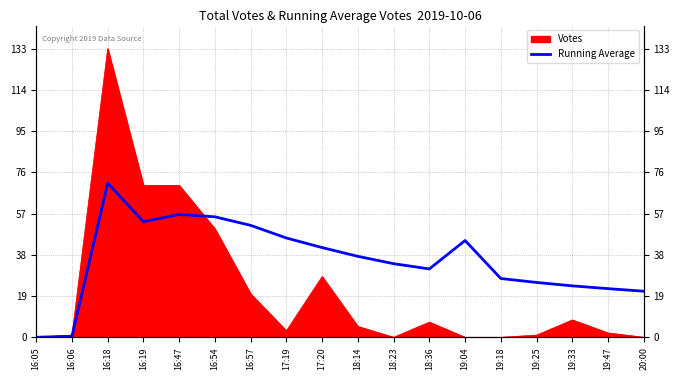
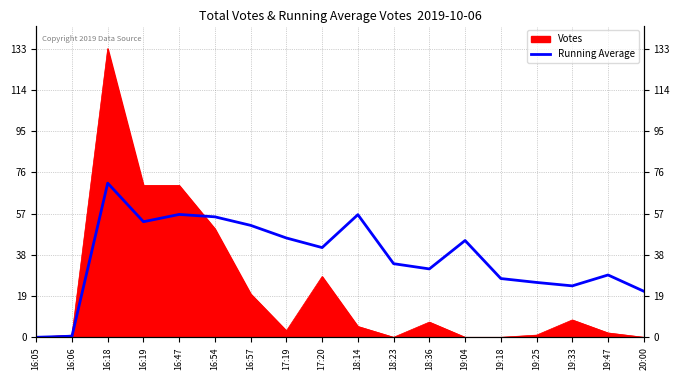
Running Average, 18:14: 37 -> 57
Running Average, 19:47: 22 -> 29
